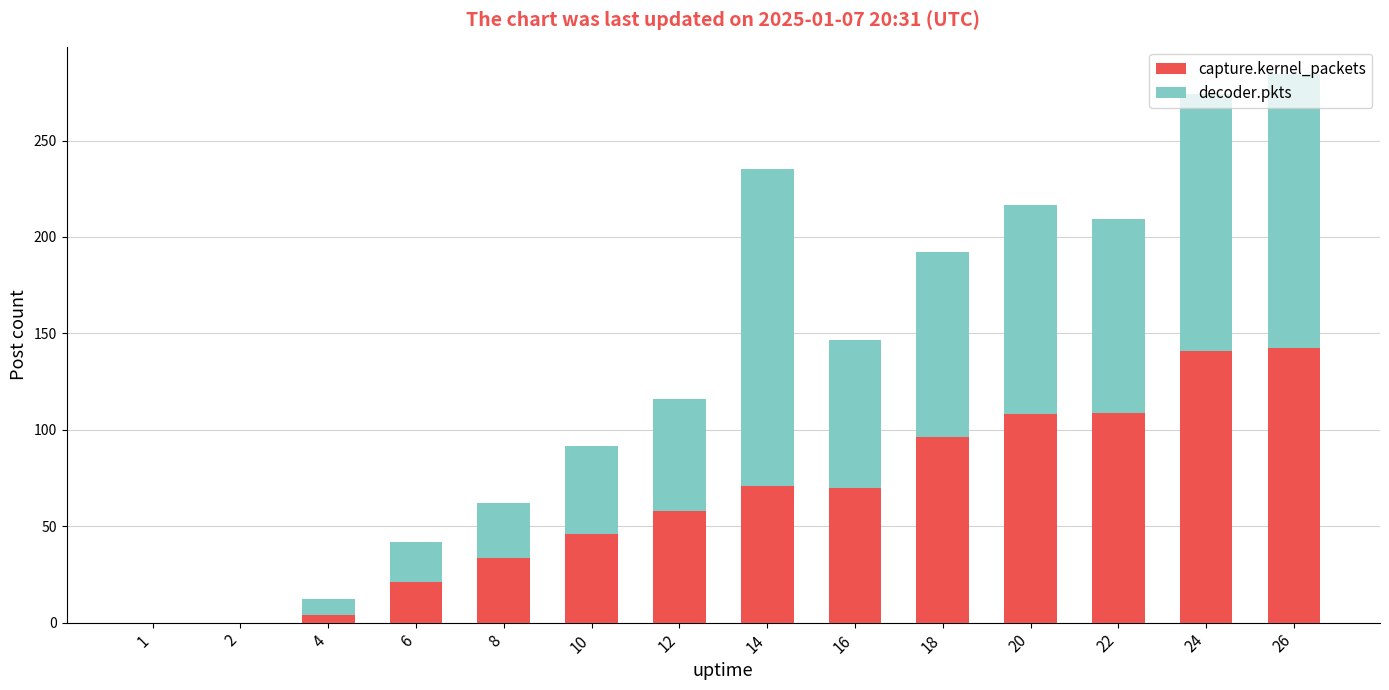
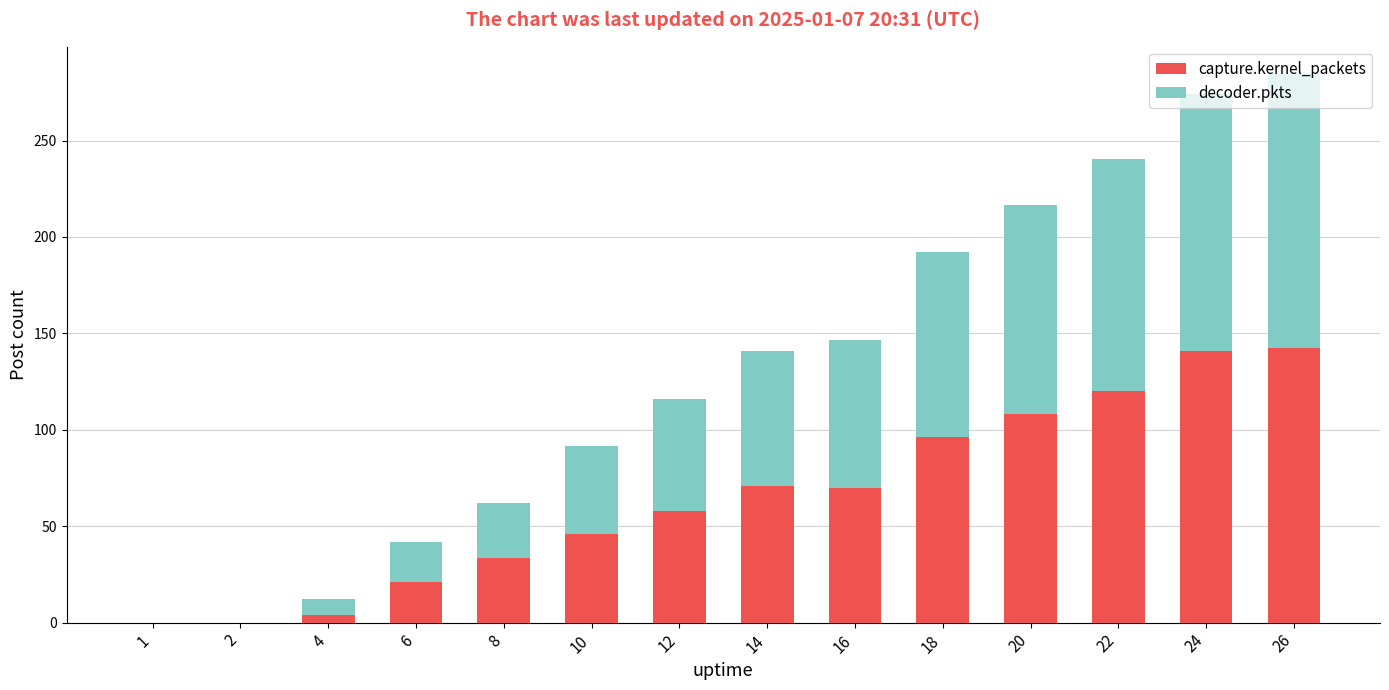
decoder.pkts, 14: 165 -> 70
capture.kernel_packets, 22: 109 -> 120
decoder.pkts, 22: 101 -> 120
